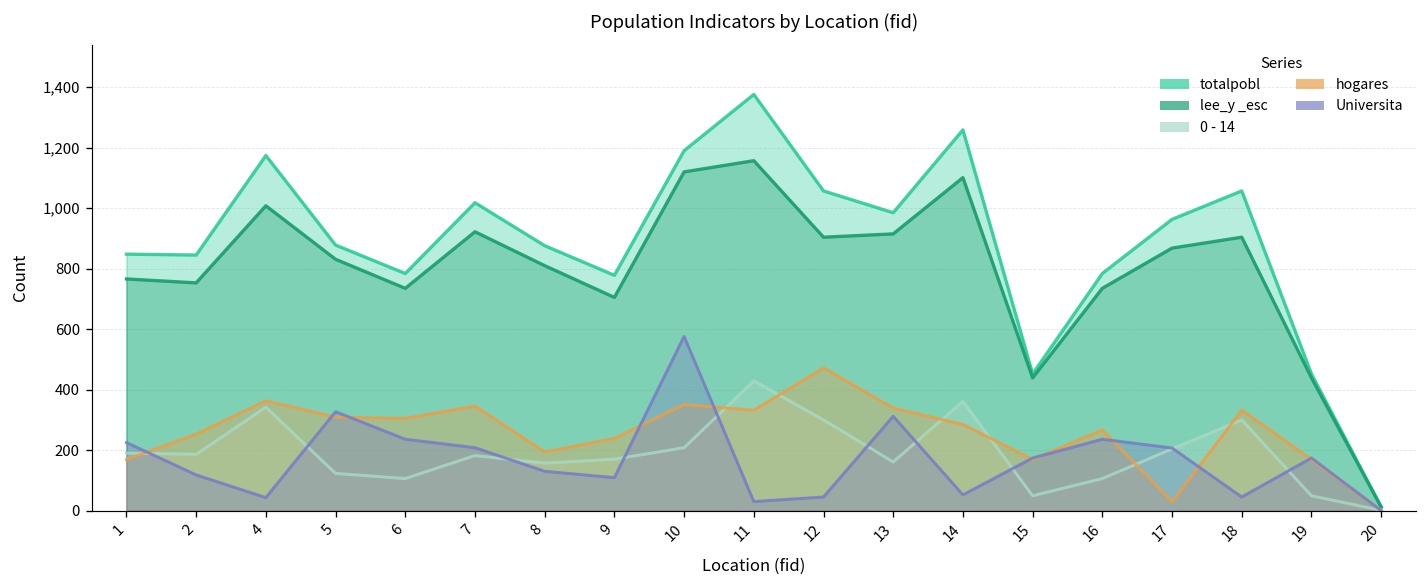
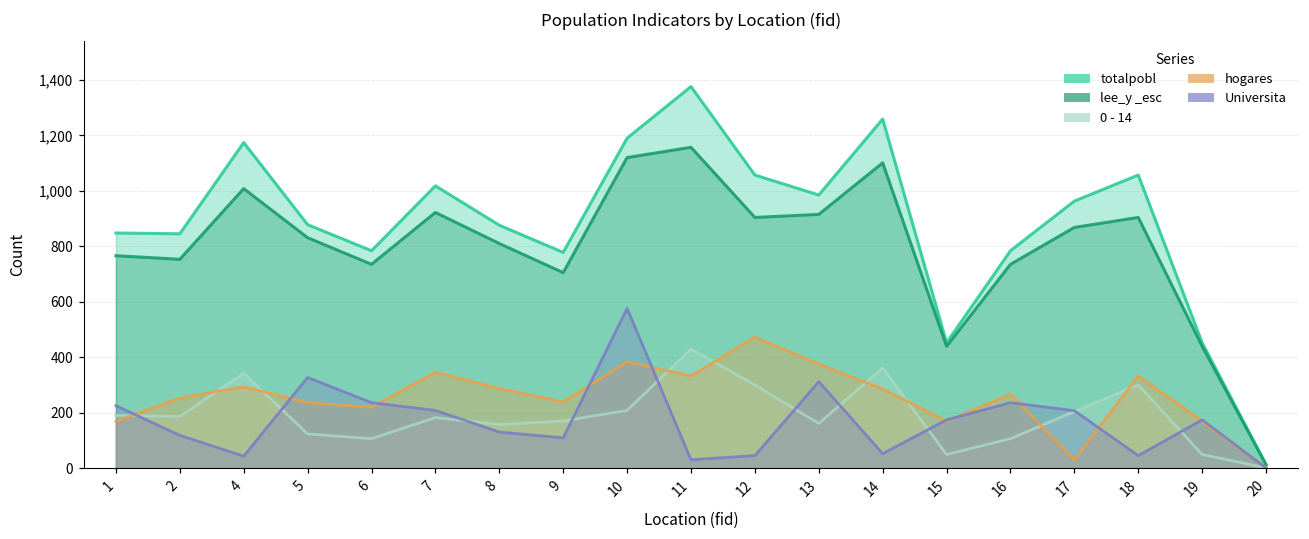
hogares, 4: 360 -> 290
hogares, 5: 310 -> 240
hogares, 6: 310 -> 220
hogares, 8: 190 -> 290
hogares, 10: 350 -> 380
hogares, 13: 340 -> 380
